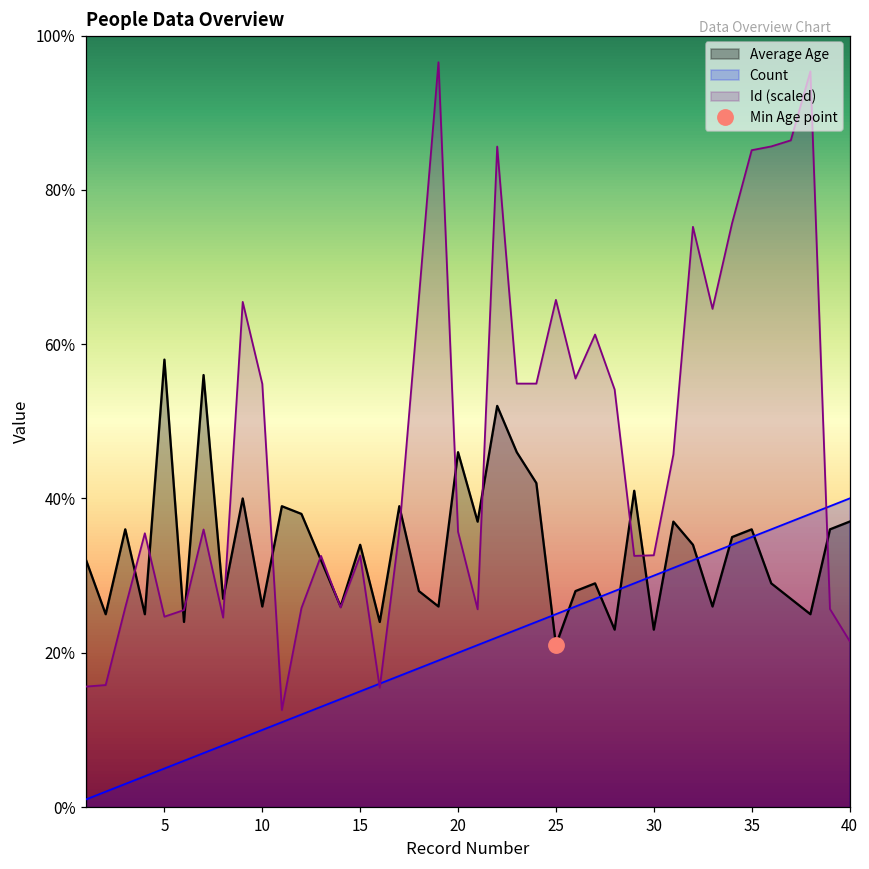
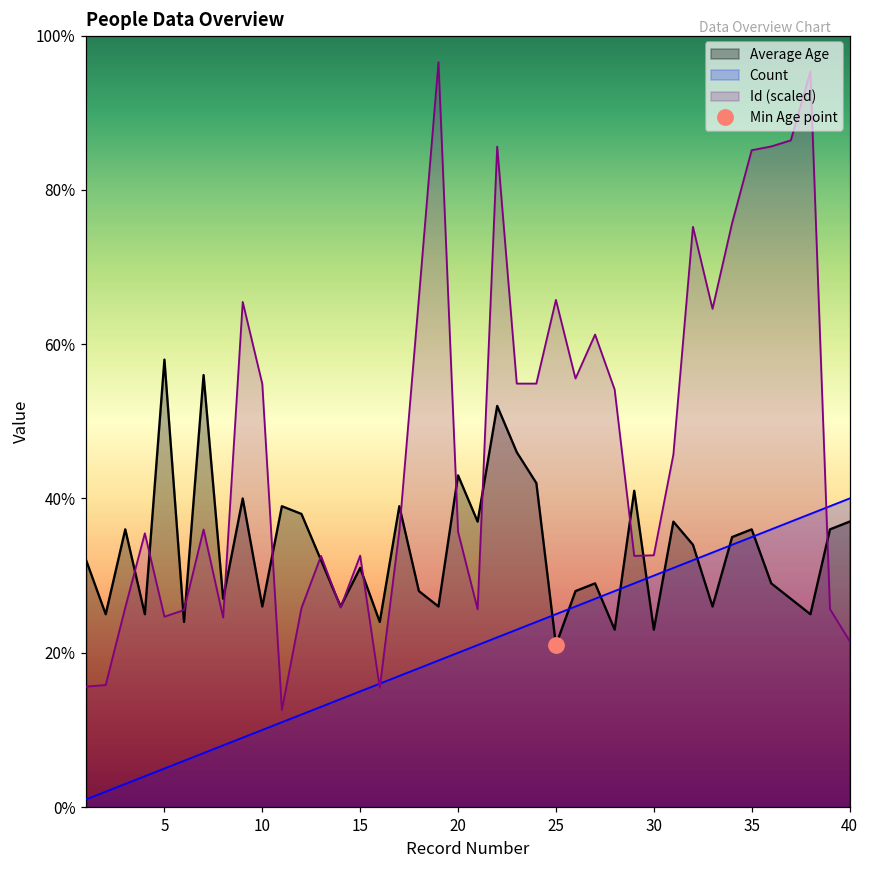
Average Age, 15: 34% -> 31%
Average Age, 20: 46% -> 43%
